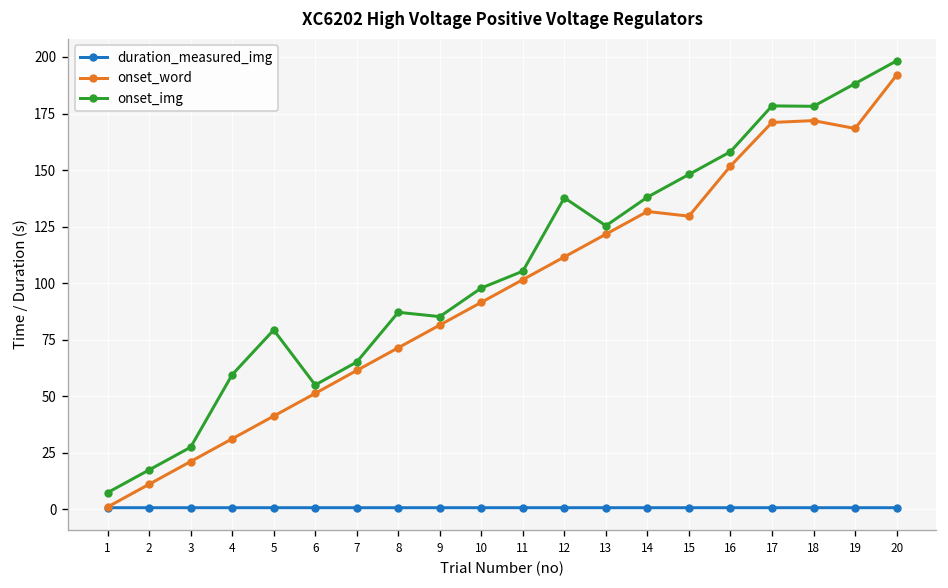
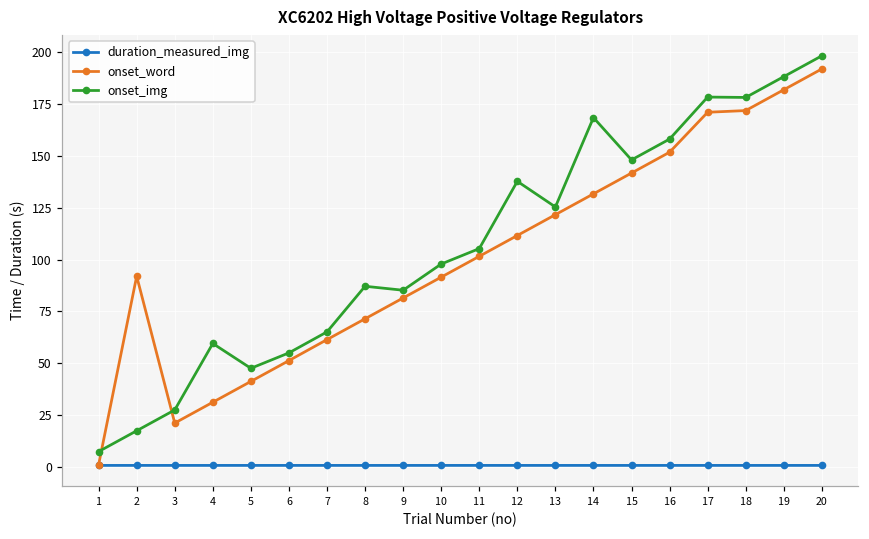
onset_word, 2: 11 -> 92
onset_img, 5: 79 -> 48
onset_img, 14: 138 -> 168
onset_word, 15: 130 -> 142
onset_word, 19: 168 -> 182
